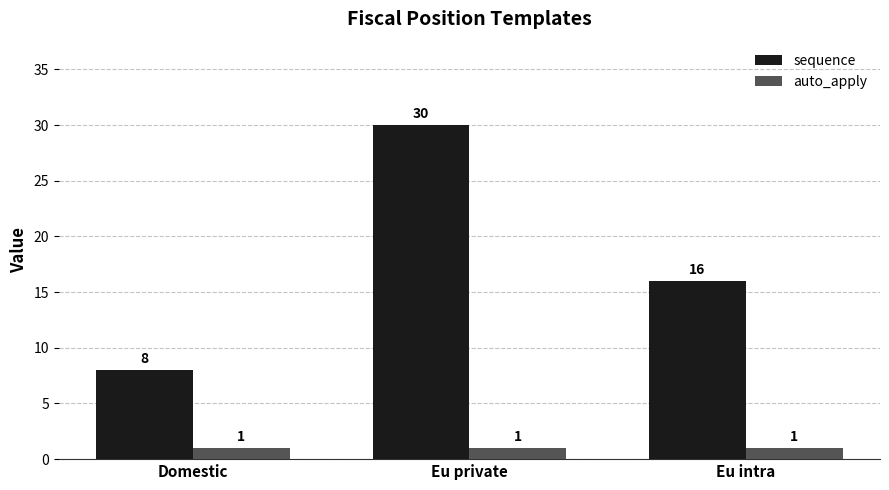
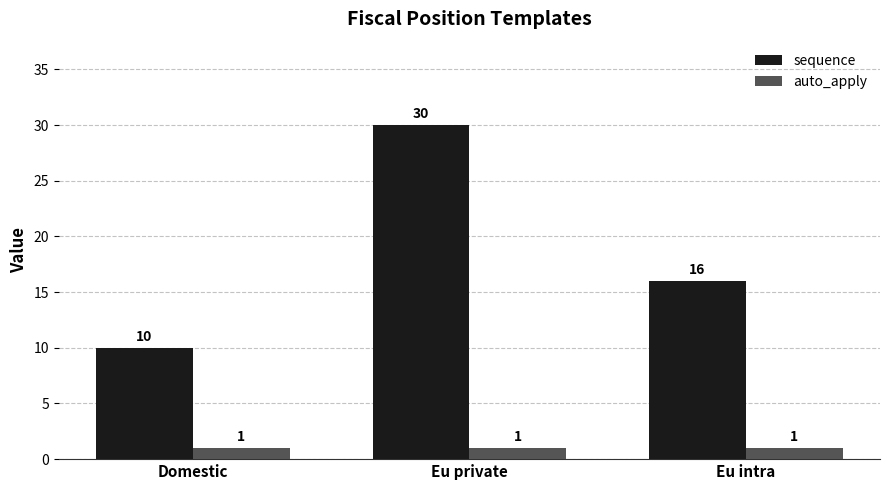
sequence, Domestic: 8 -> 10
